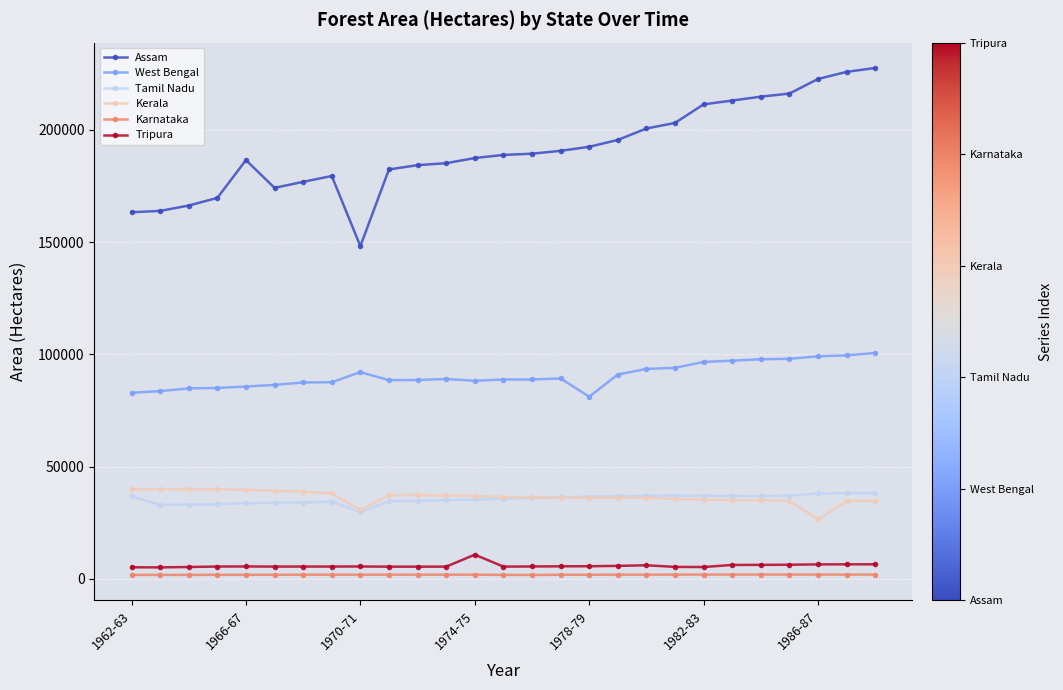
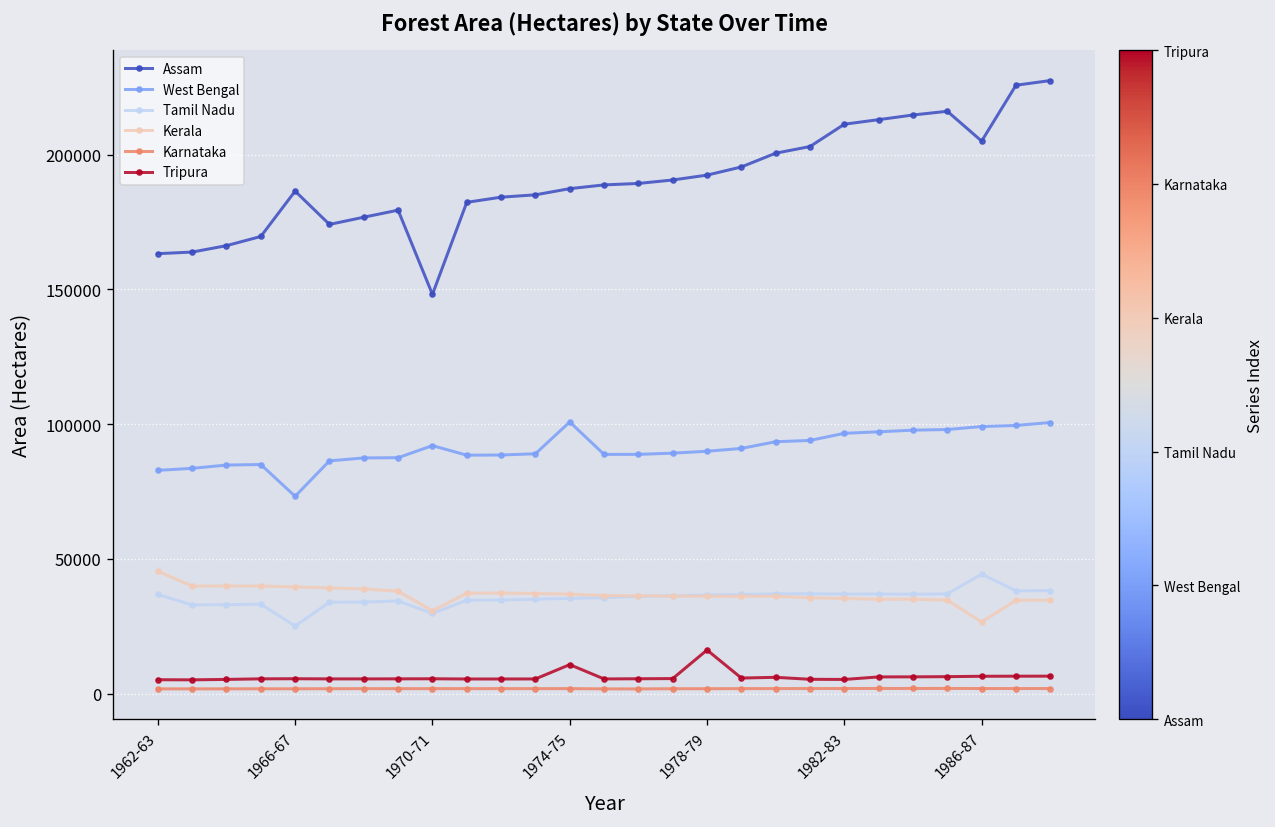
Kerala, 1962-63: 40000 -> 45000
West Bengal, 1966-67: 86000 -> 73000
Tamil Nadu, 1966-67: 34000 -> 25000
West Bengal, 1974-75: 88000 -> 101000
West Bengal, 1978-79: 81000 -> 90000
Tripura, 1978-79: 6000 -> 16000
Assam, 1986-87: 223000 -> 205000
Tamil Nadu, 1986-87: 38000 -> 44000
